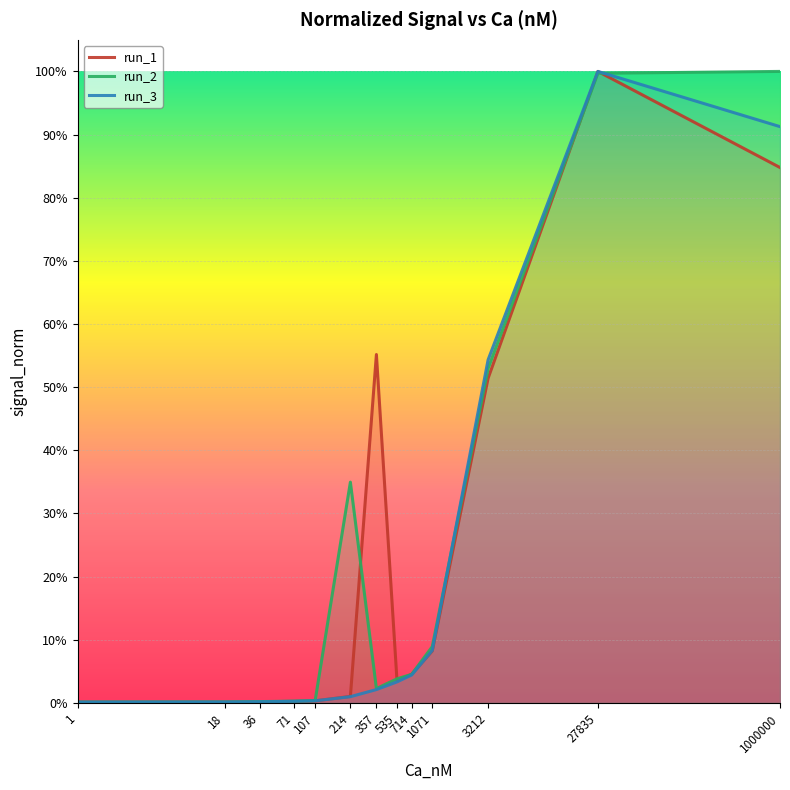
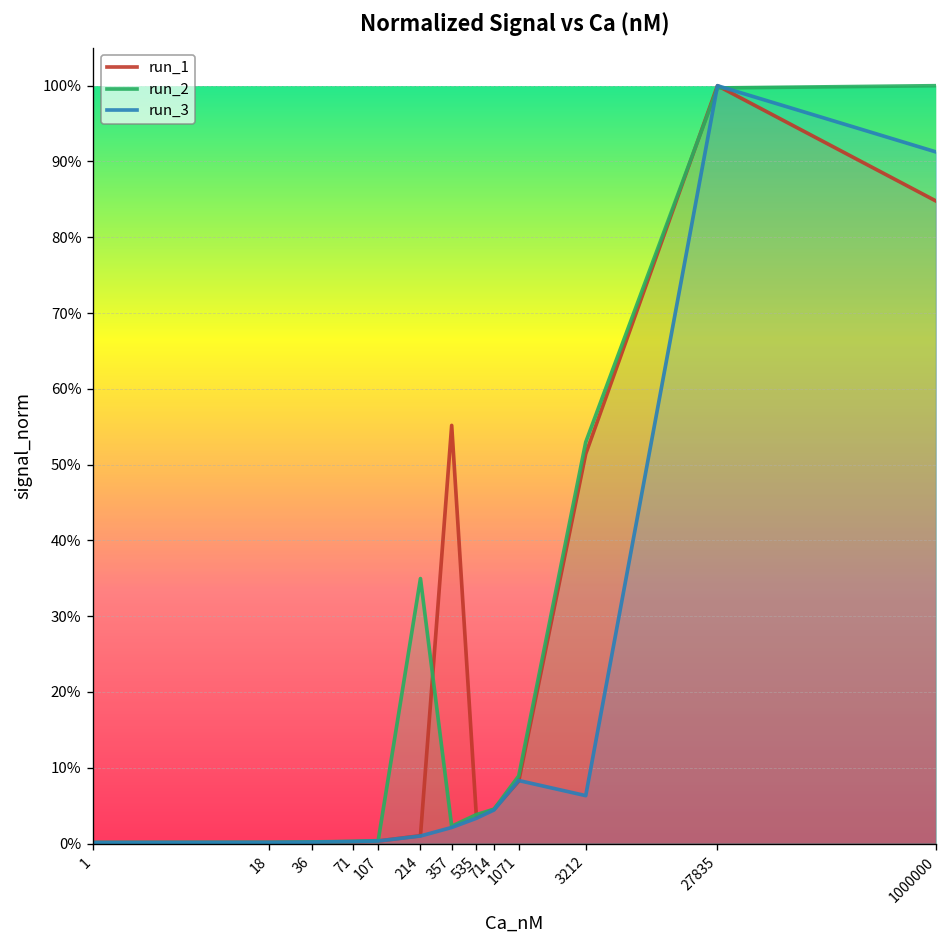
run_3, 3212: 54% -> 6%
